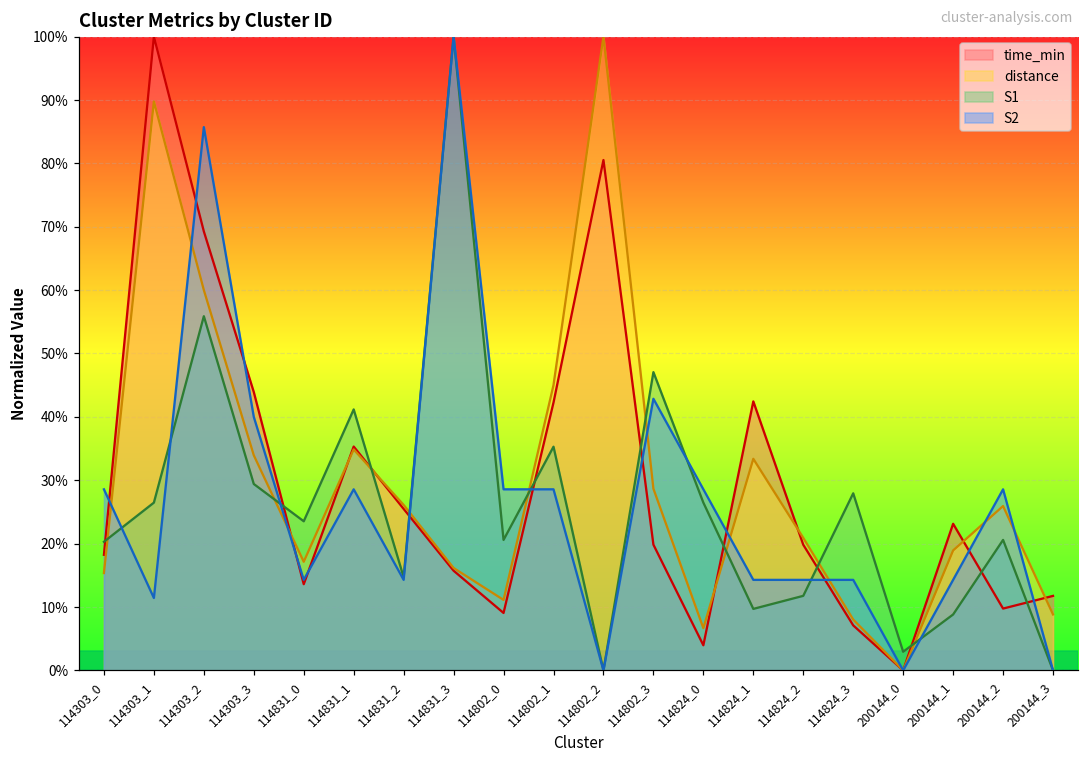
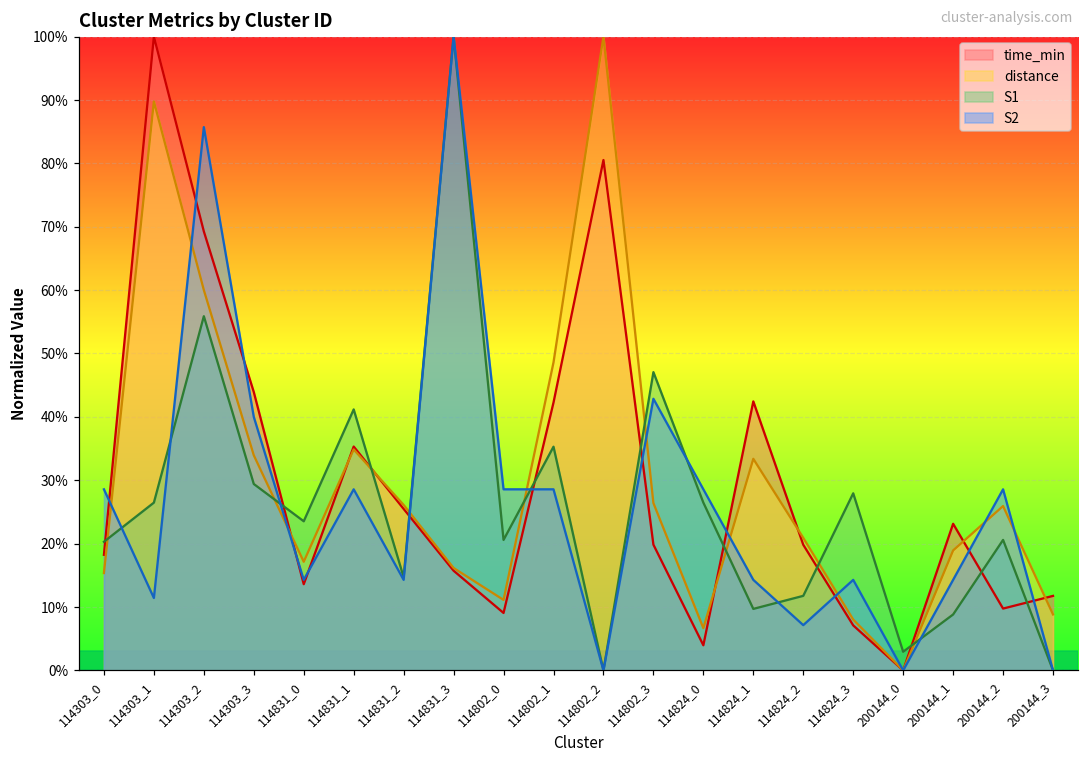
distance, 114802_1: 45% -> 49%
distance, 114802_3: 29% -> 26%
S2, 114824_2: 14% -> 7%
